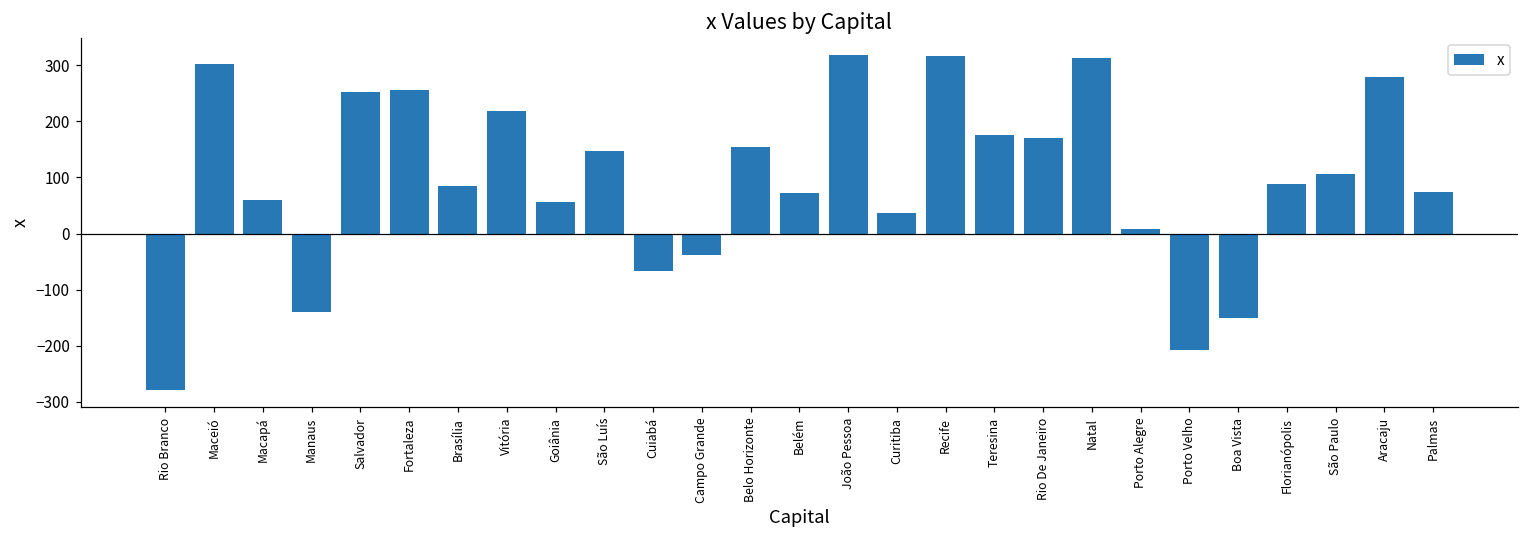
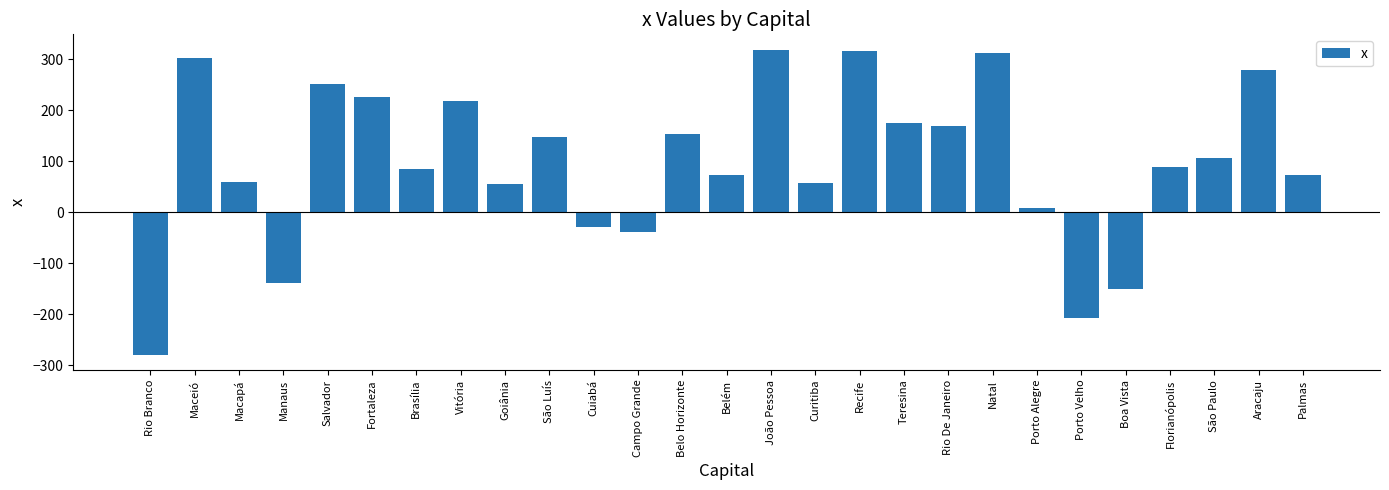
Fortaleza: 260 -> 230
Cuiabá: -70 -> -30
Curitiba: 40 -> 60
